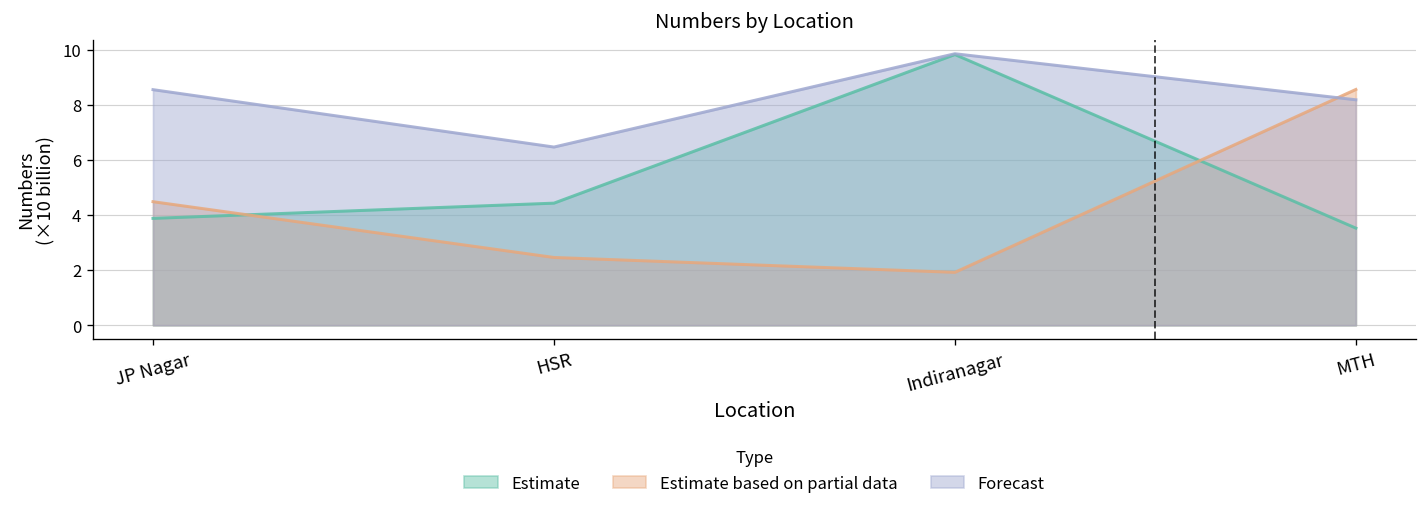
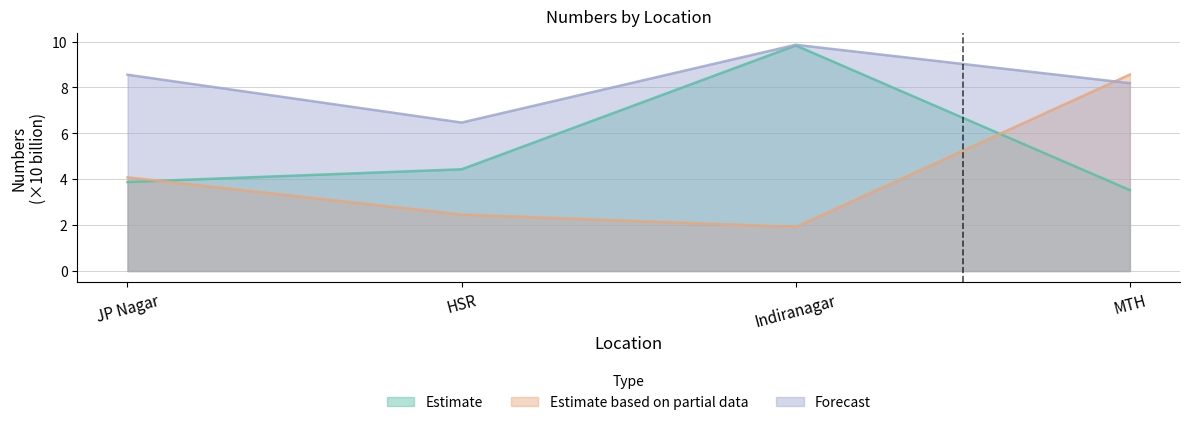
Estimate based on partial data, JP Nagar: 4.5 -> 4.1
